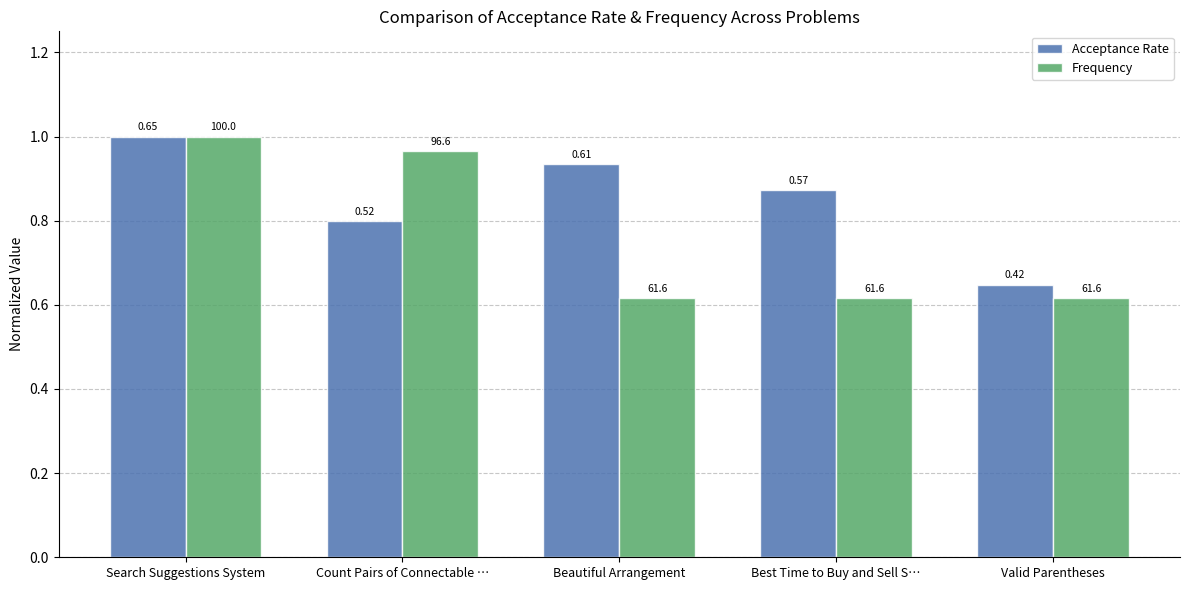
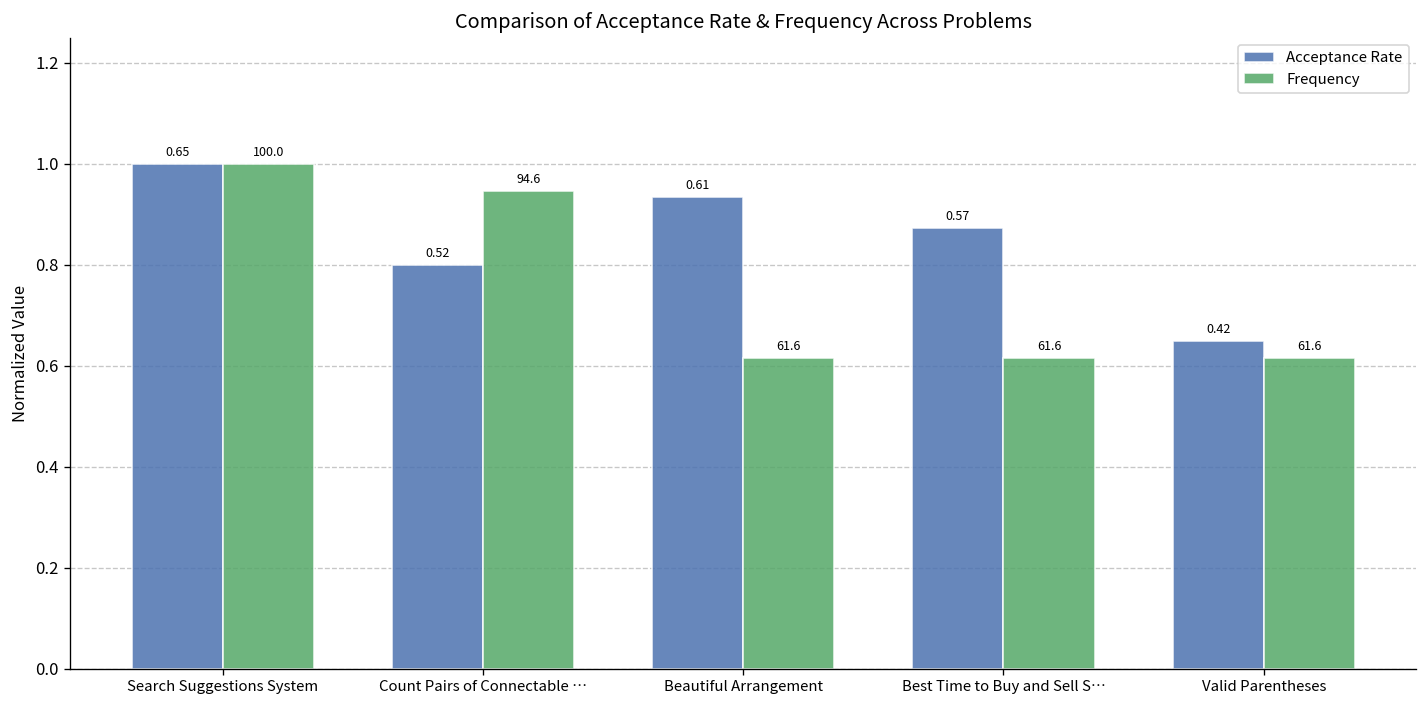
Frequency, Count Pairs of Connectable …: 96.6 -> 94.6
